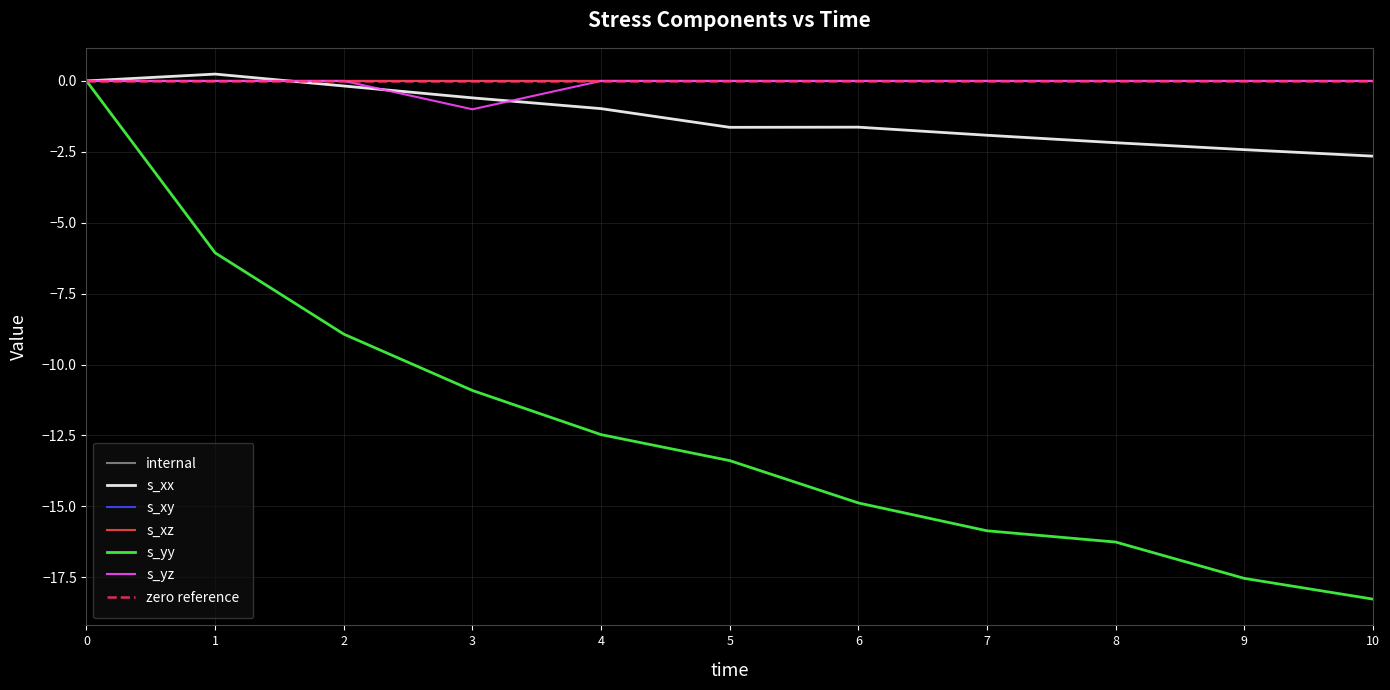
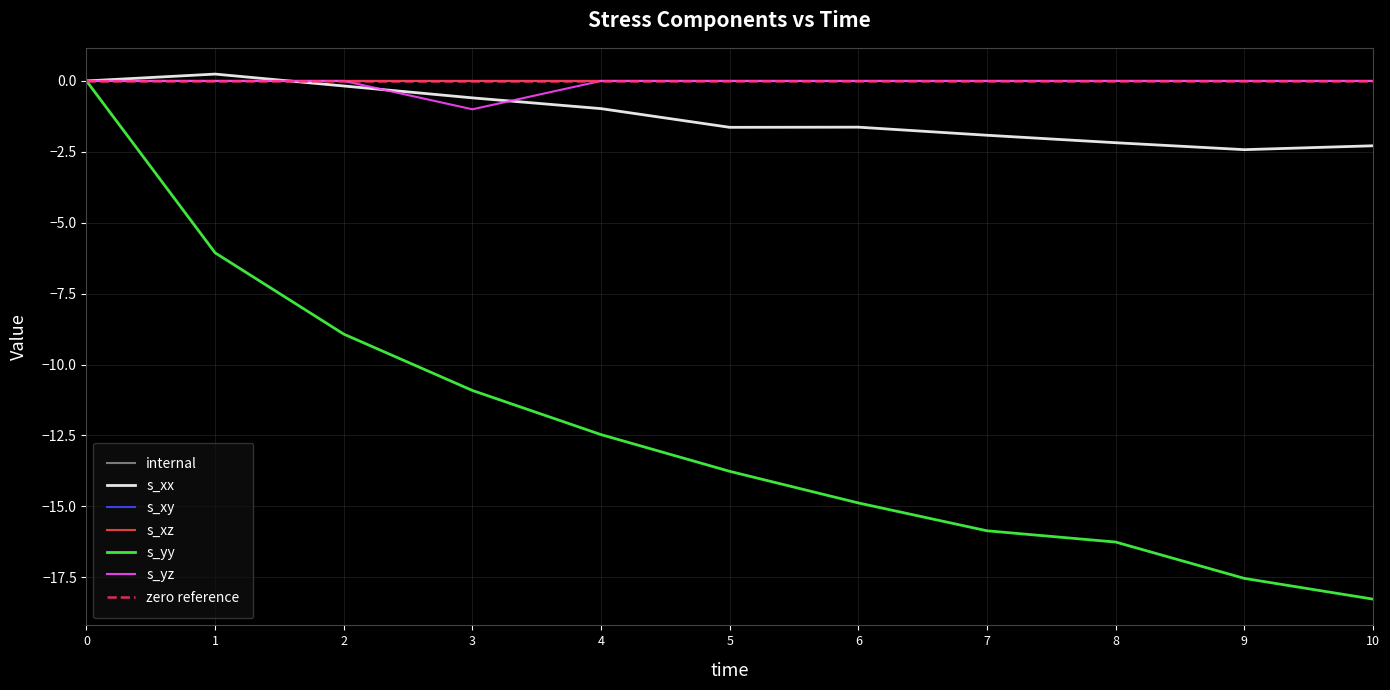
s_yy, 5: -13.4 -> -13.8
s_xx, 10: -2.7 -> -2.3
